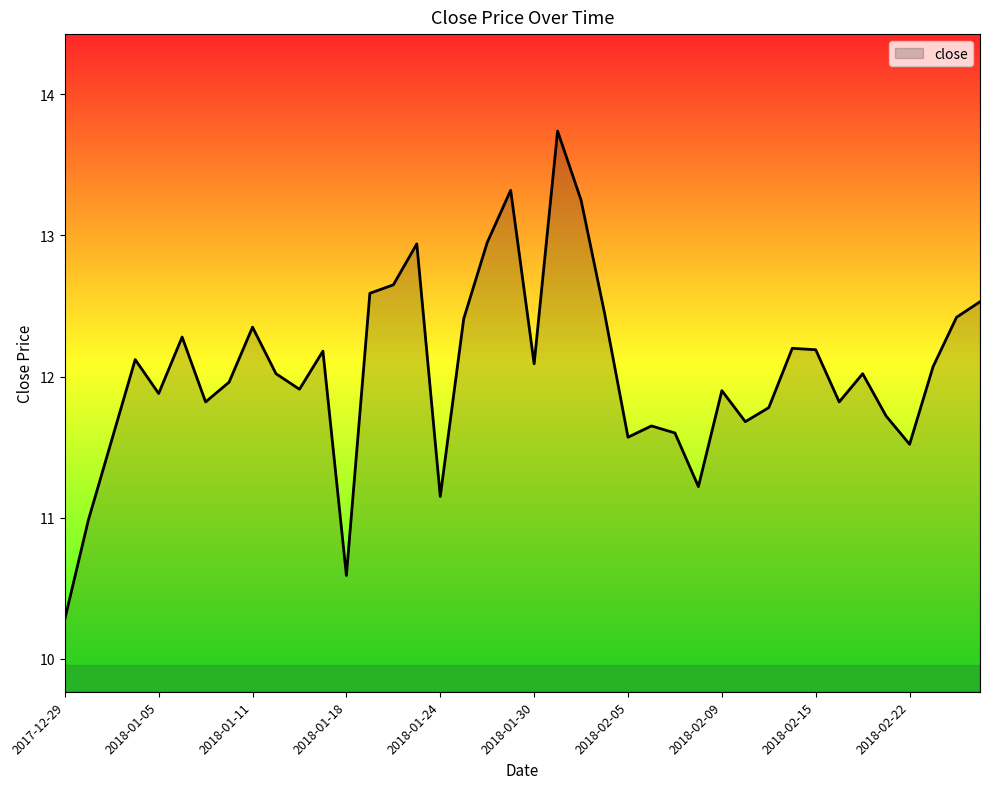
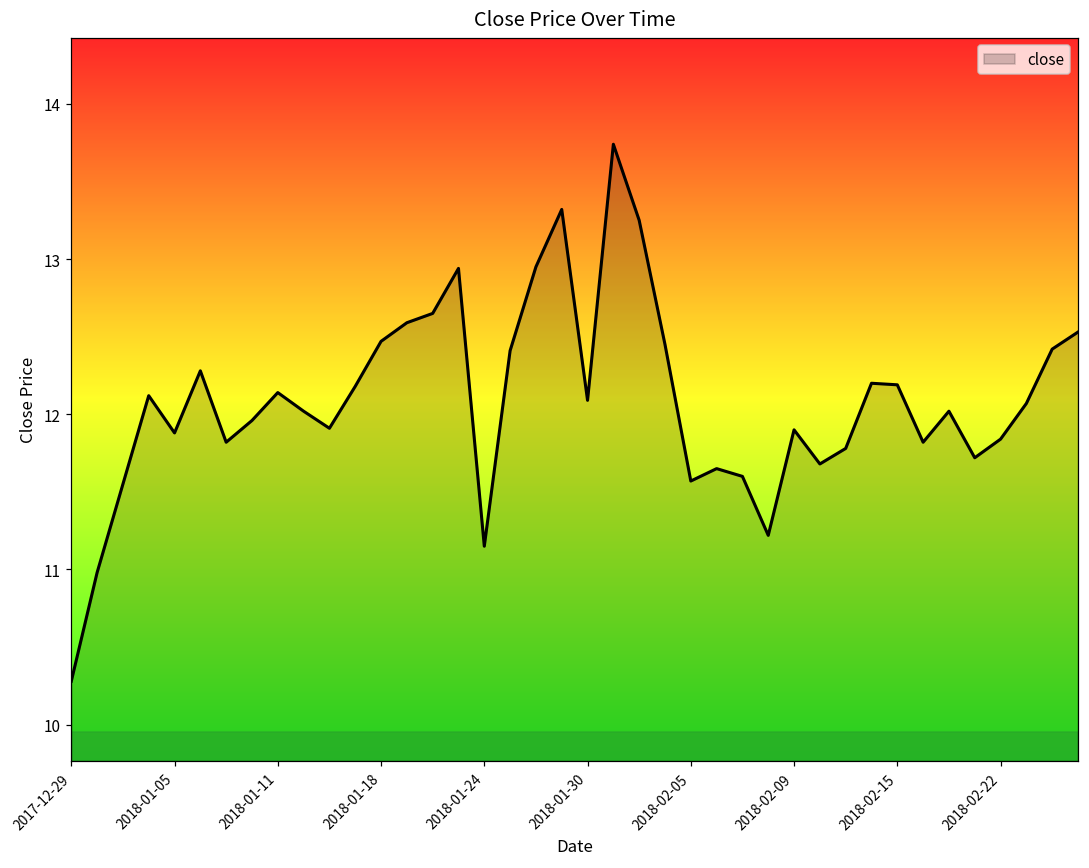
2018-01-11: 12.35 -> 12.14
2018-01-18: 10.59 -> 12.47
2018-02-22: 11.52 -> 11.84
